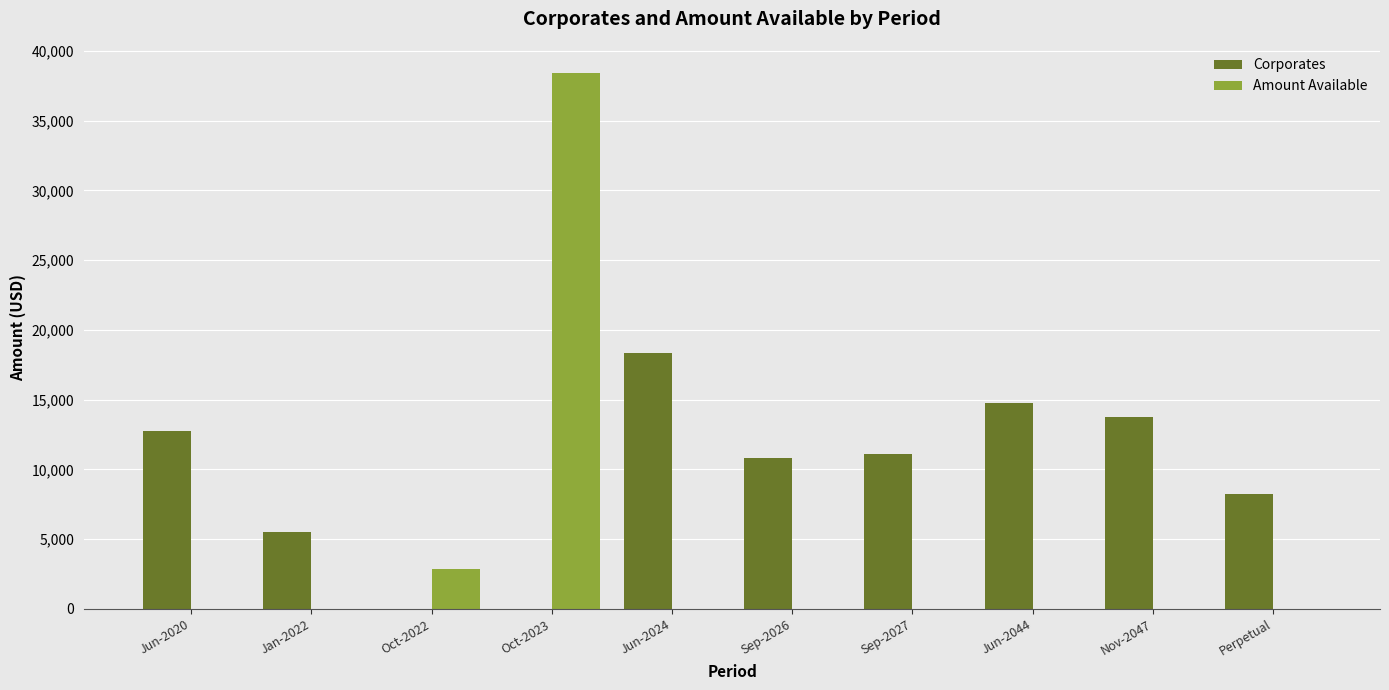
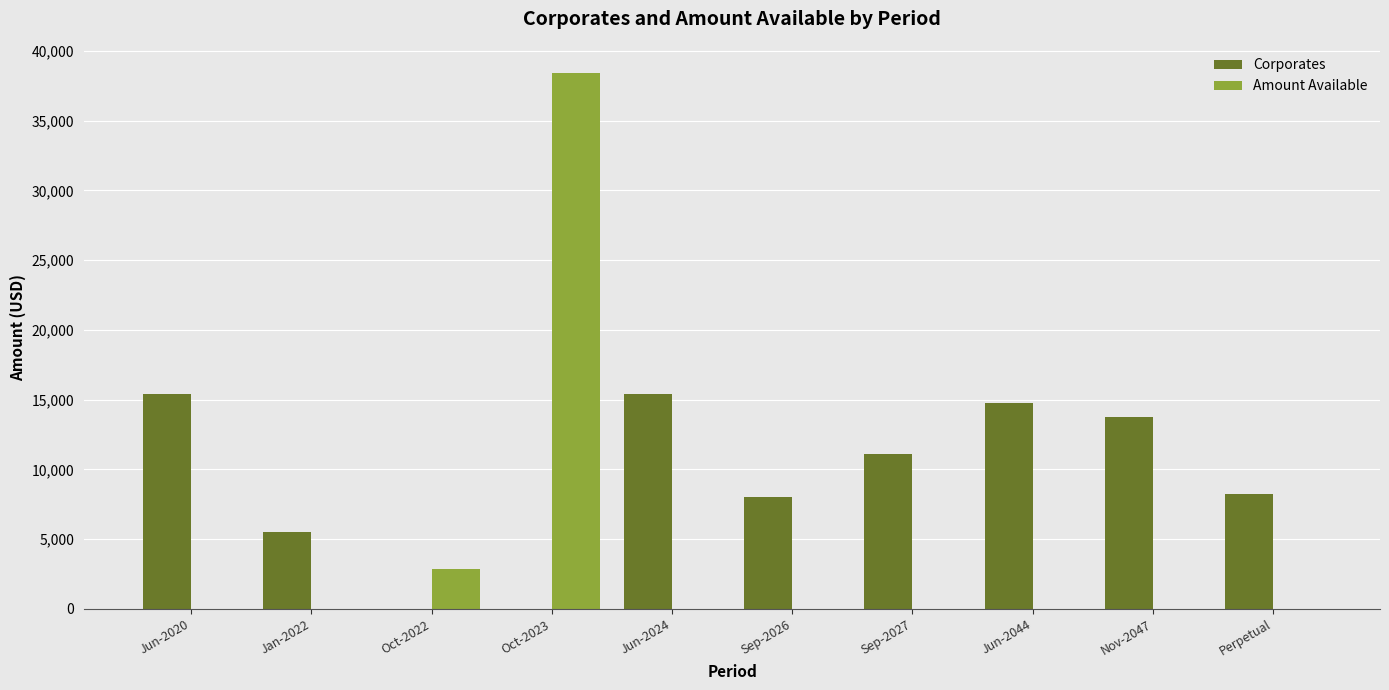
Corporates, Jun-2020: 12,700 -> 15,400
Corporates, Jun-2024: 18,300 -> 15,400
Corporates, Sep-2026: 10,800 -> 8,000
